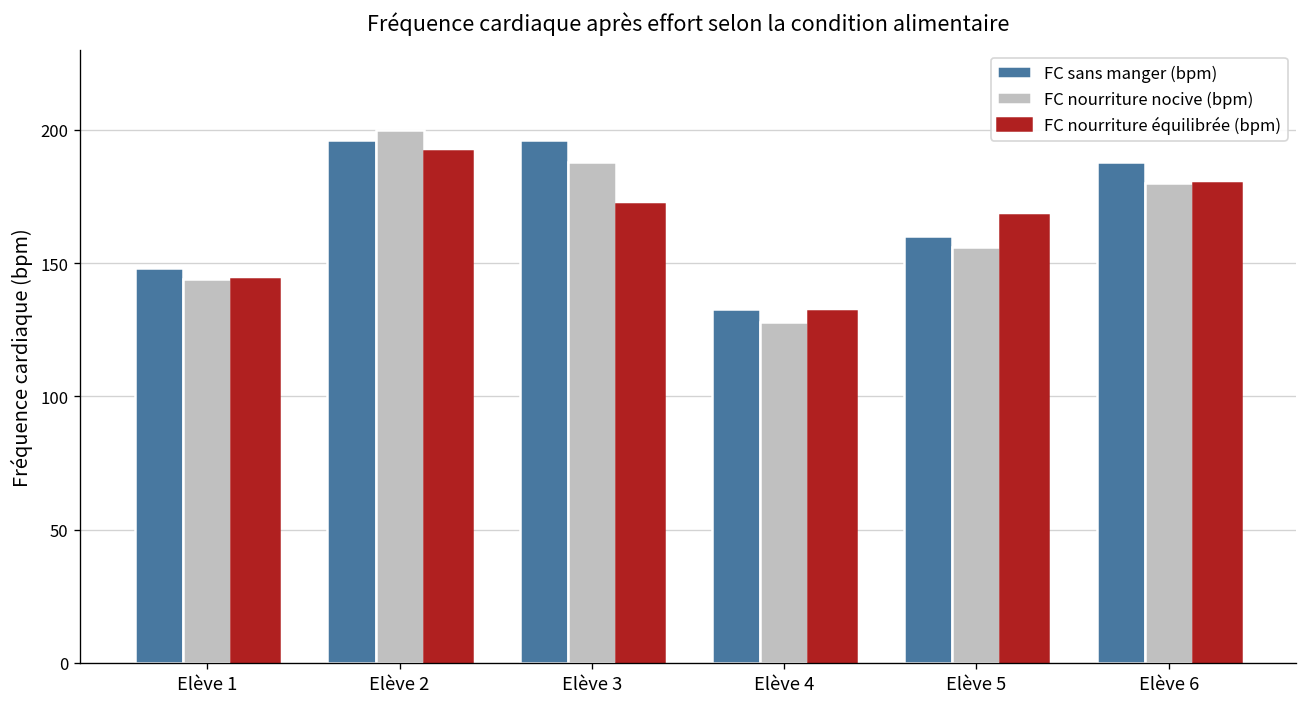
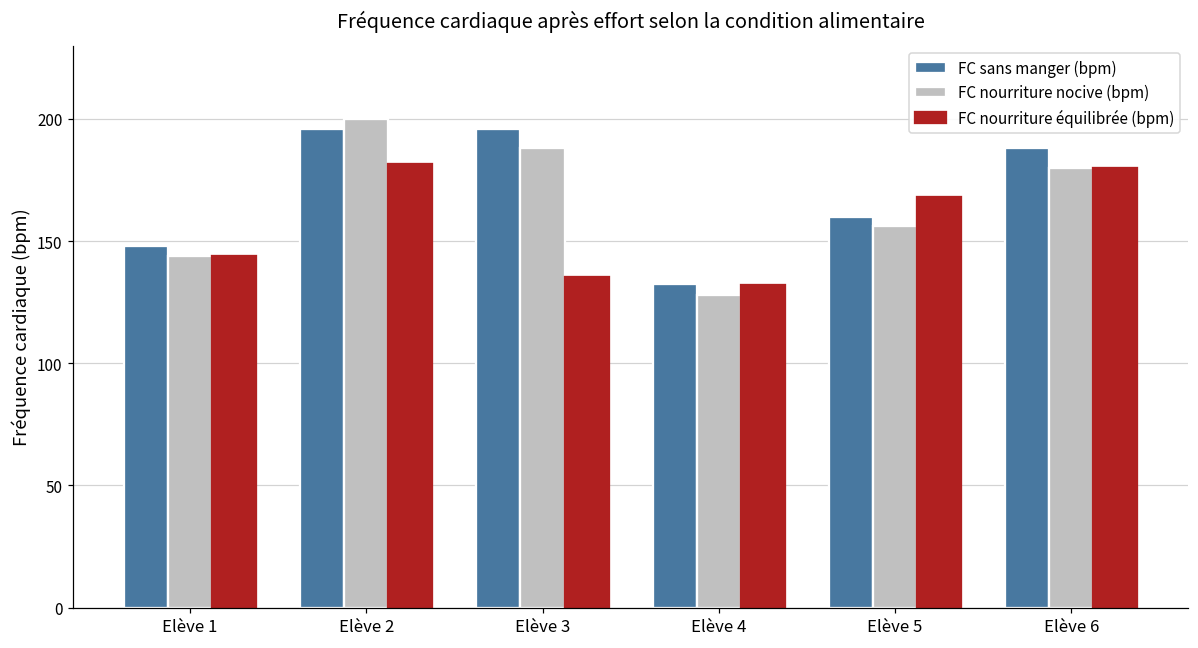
FC nourriture équilibrée (bpm), Elève 2: 192 -> 182
FC nourriture équilibrée (bpm), Elève 3: 172 -> 135
